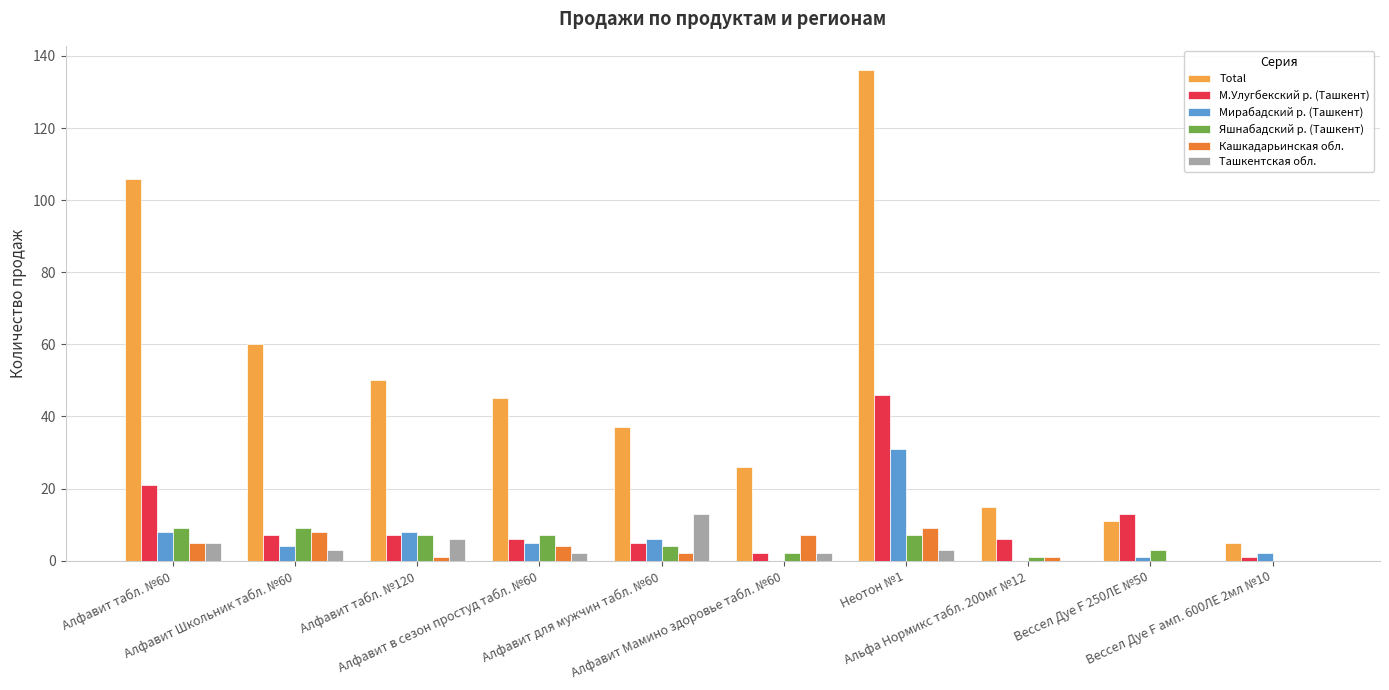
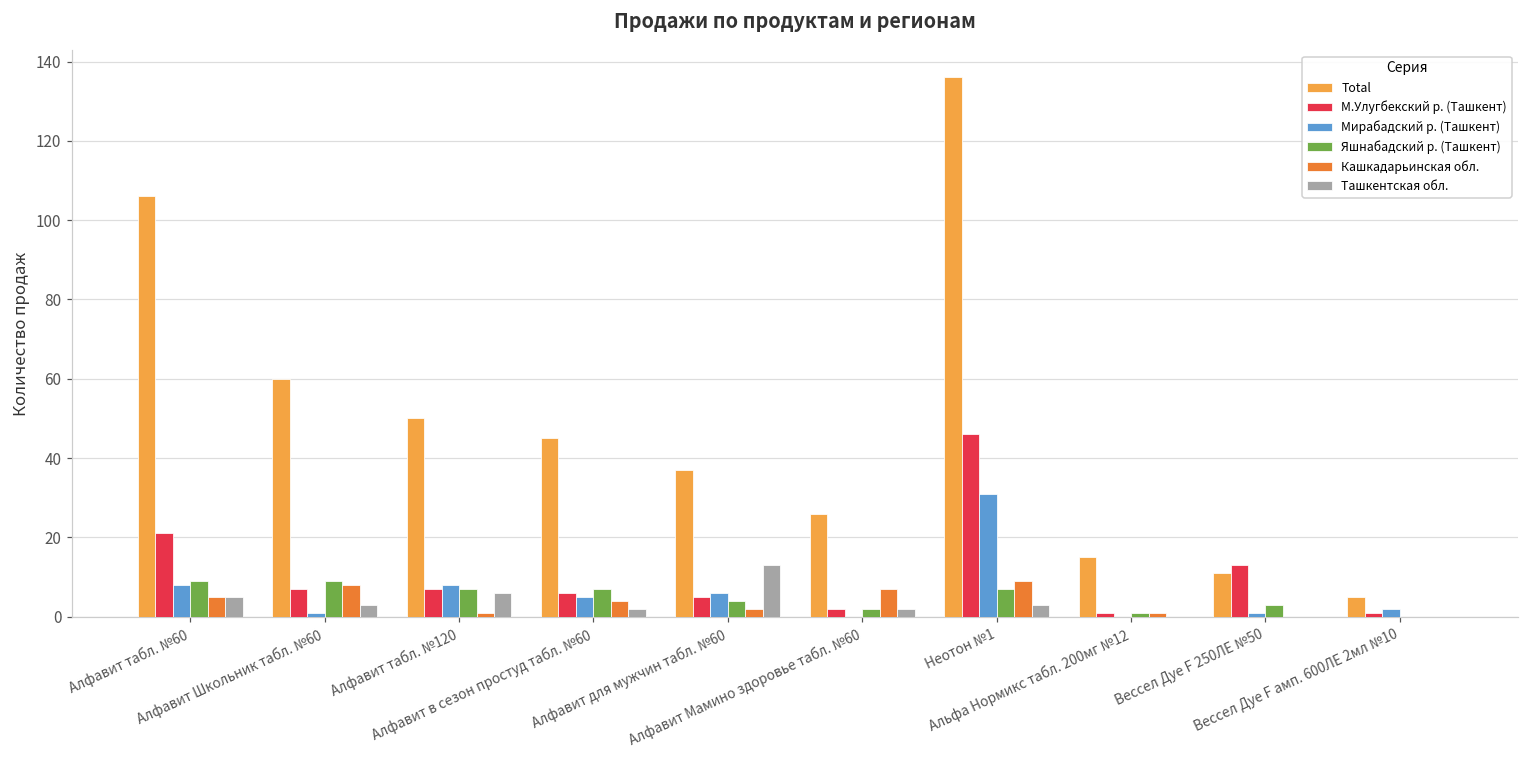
Мирабадский р. (Ташкент), Алфавит Школьник табл. №60: 4 -> 1
М.Улугбекский р. (Ташкент), Альфа Нормикс табл. 200мг №12: 6 -> 1
